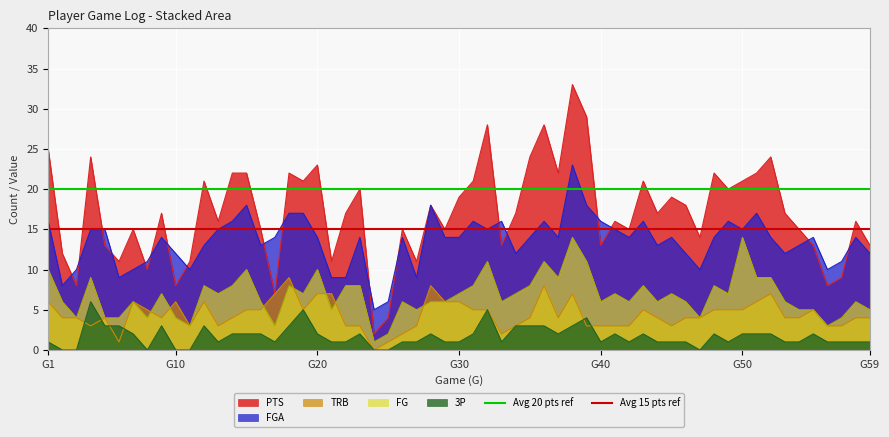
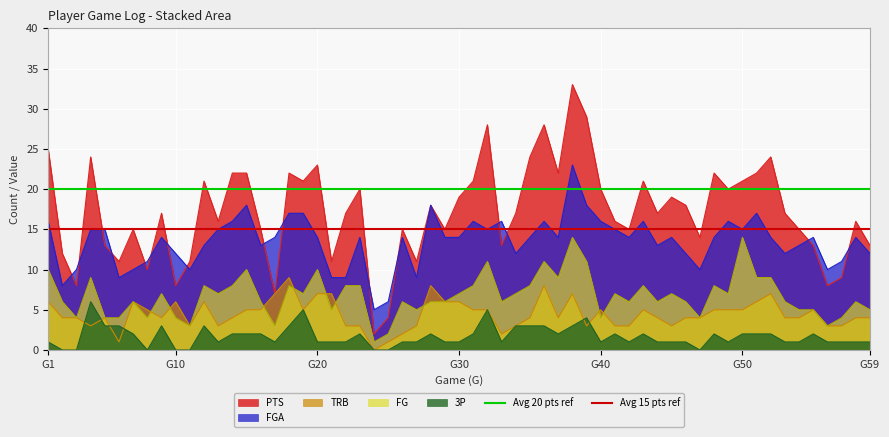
3P, G20: 2 -> 1
PTS, G40: 13 -> 20
TRB, G40: 3 -> 5
FG, G40: 6 -> 4
